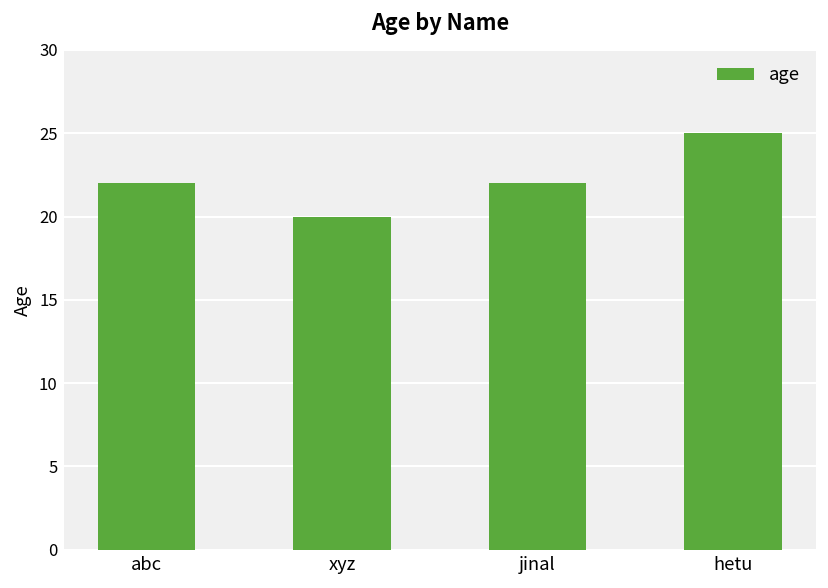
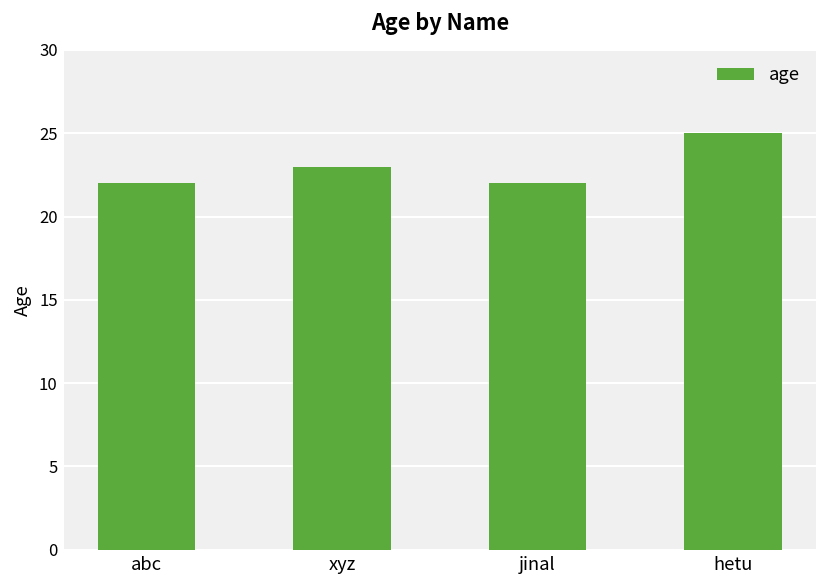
xyz: 20 -> 23
